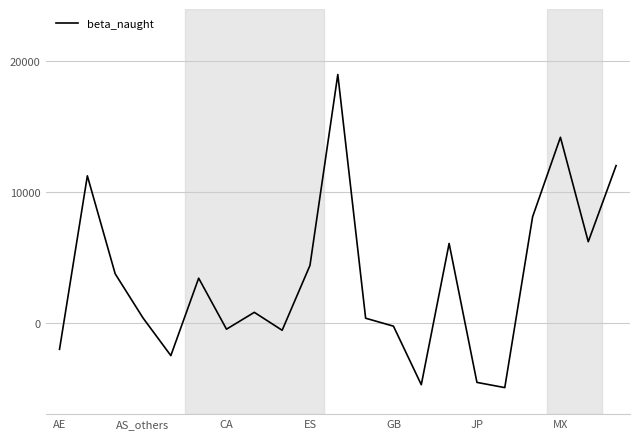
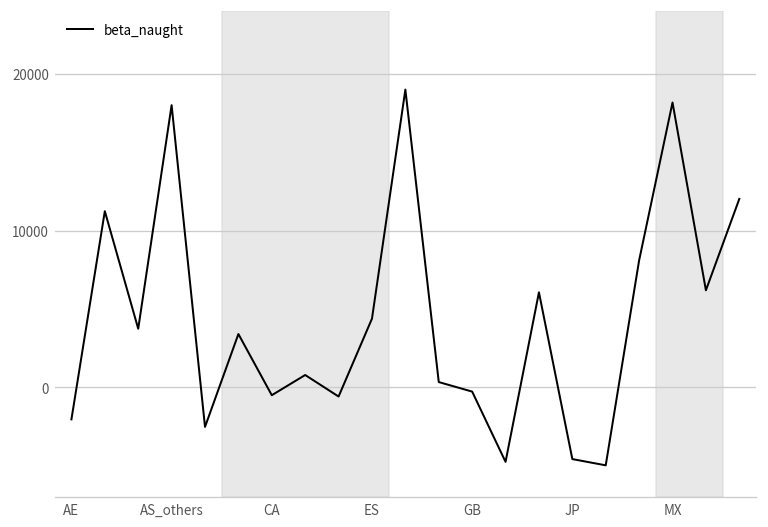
AS_others: 400 -> 18000
MX: 14200 -> 18200
